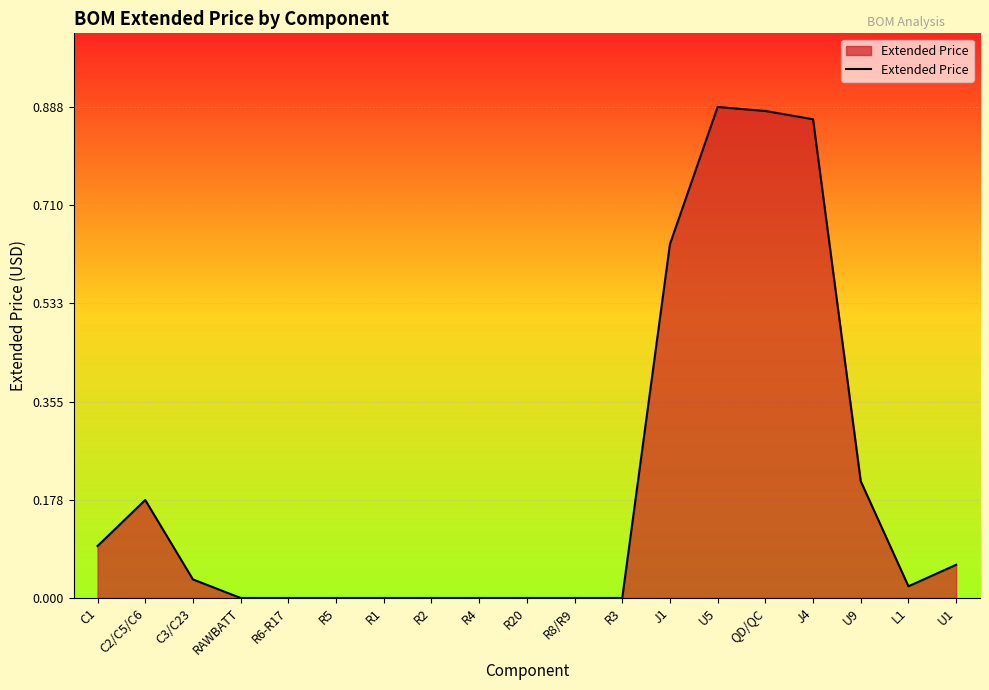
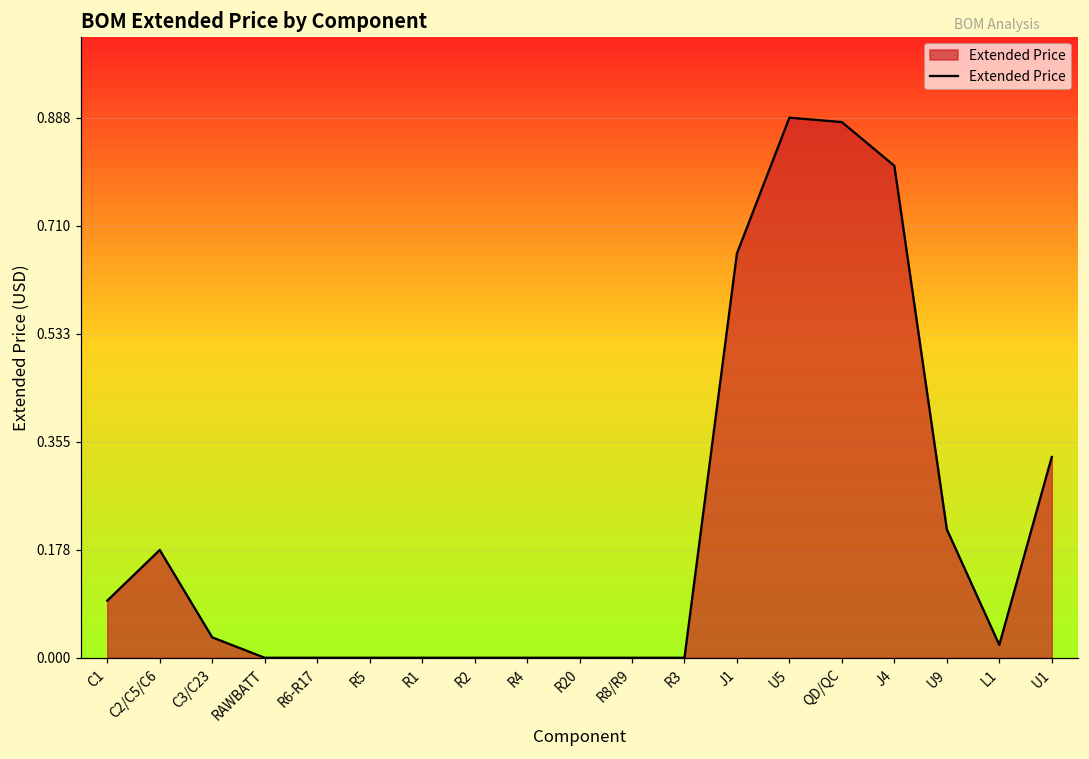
J1: 0.64 -> 0.66
J4: 0.87 -> 0.81
U1: 0.06 -> 0.33
